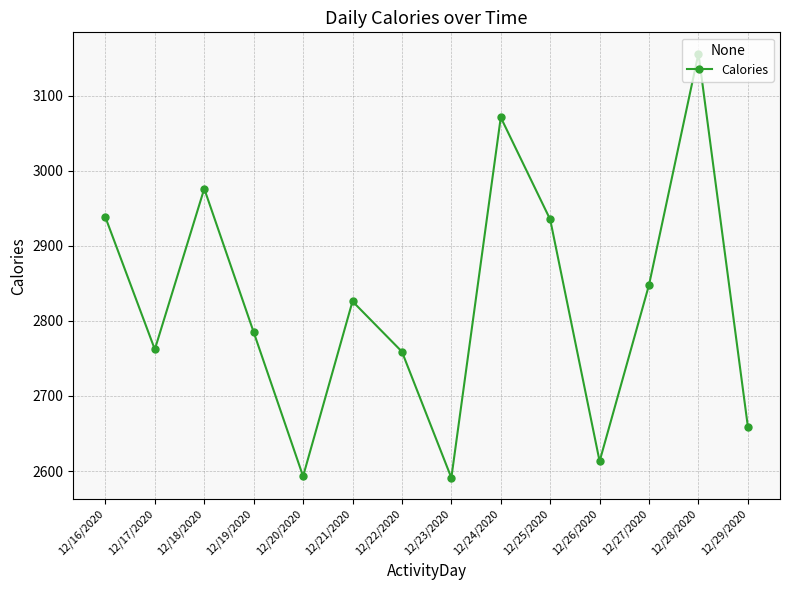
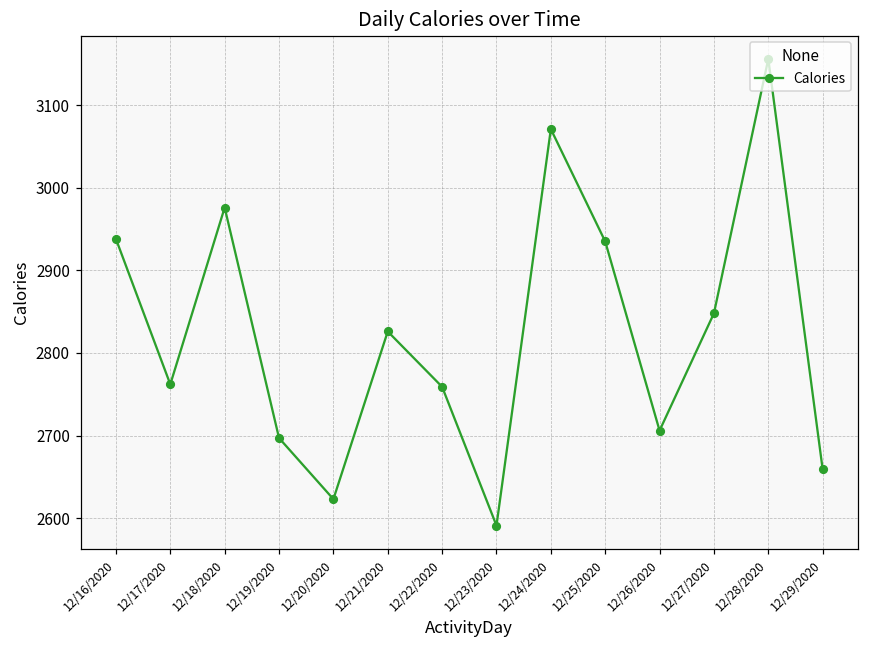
12/19/2020: 2790 -> 2700
12/20/2020: 2590 -> 2620
12/26/2020: 2610 -> 2710
